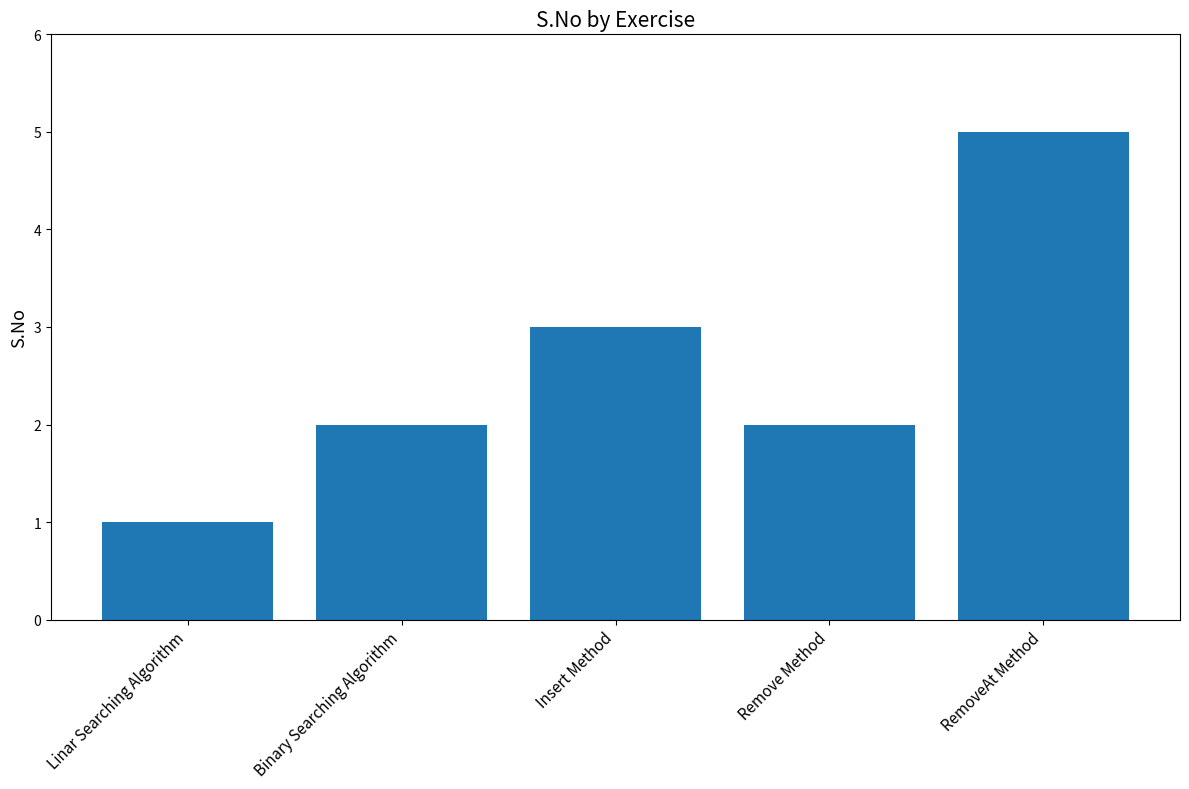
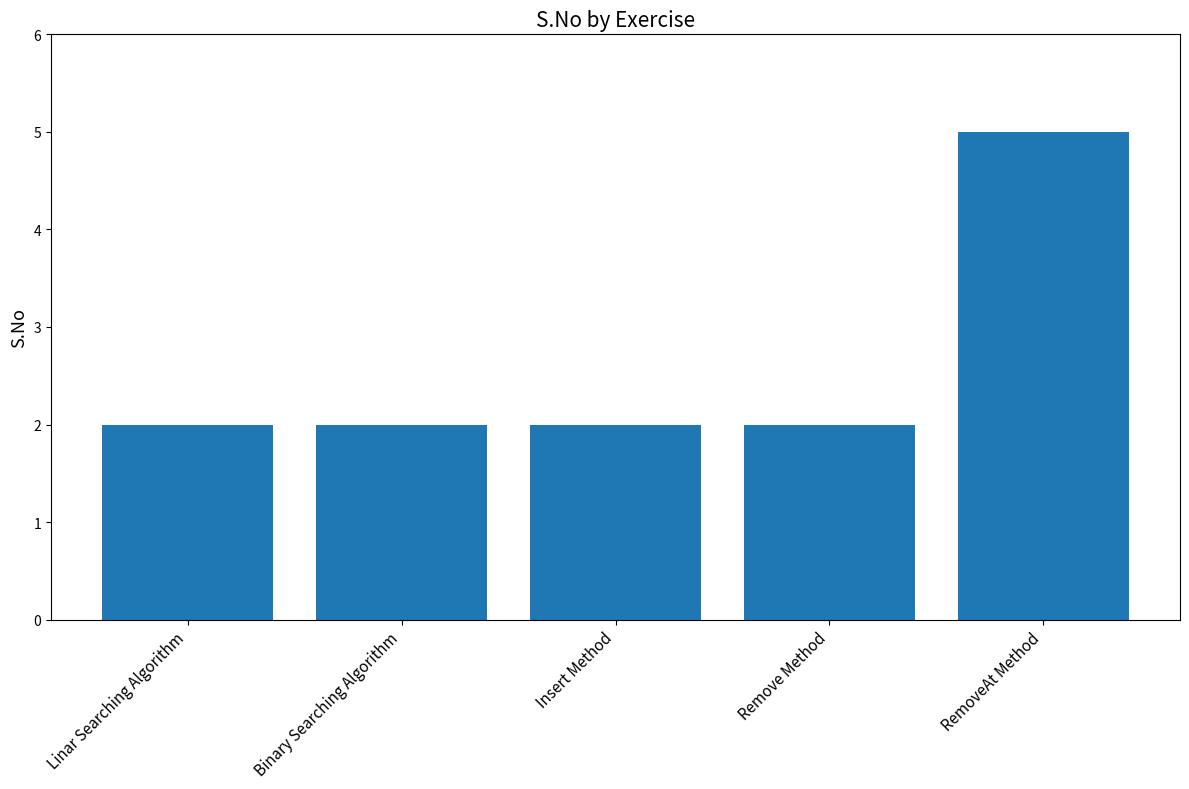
Linar Searching Algorithm: 1 -> 2
Insert Method: 3 -> 2
